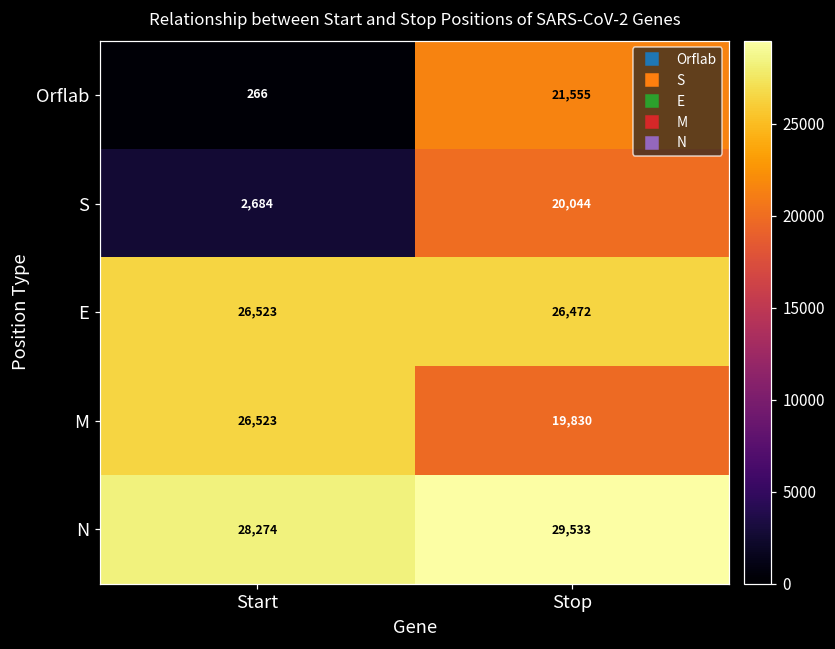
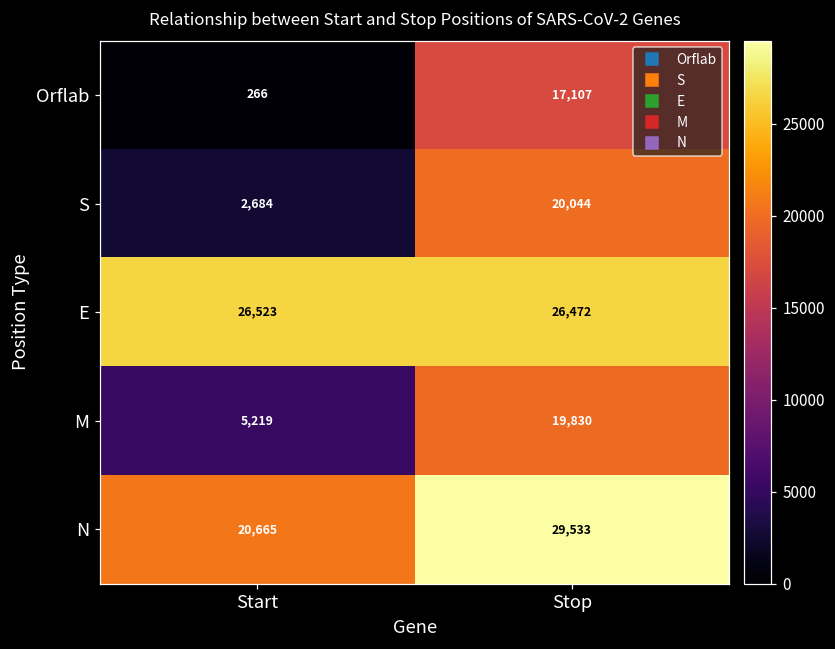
Orflab, Stop: 21,555 -> 17,107
M, Start: 26,523 -> 5,219
N, Start: 28,274 -> 20,665
